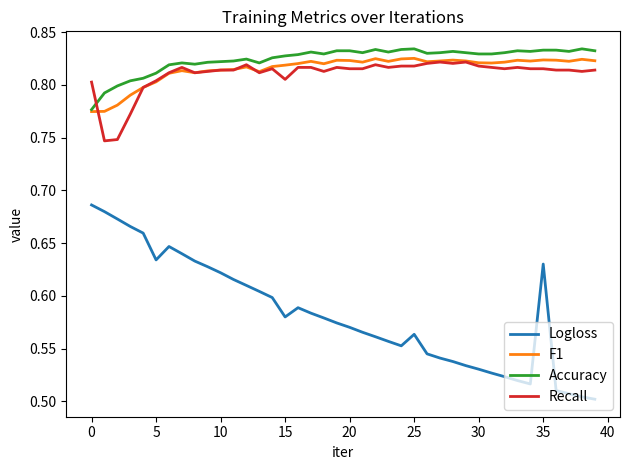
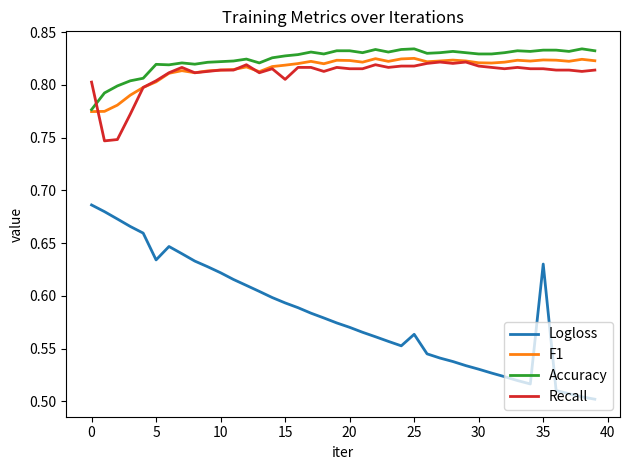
Accuracy, 5: 0.811 -> 0.819
Logloss, 15: 0.580 -> 0.593
